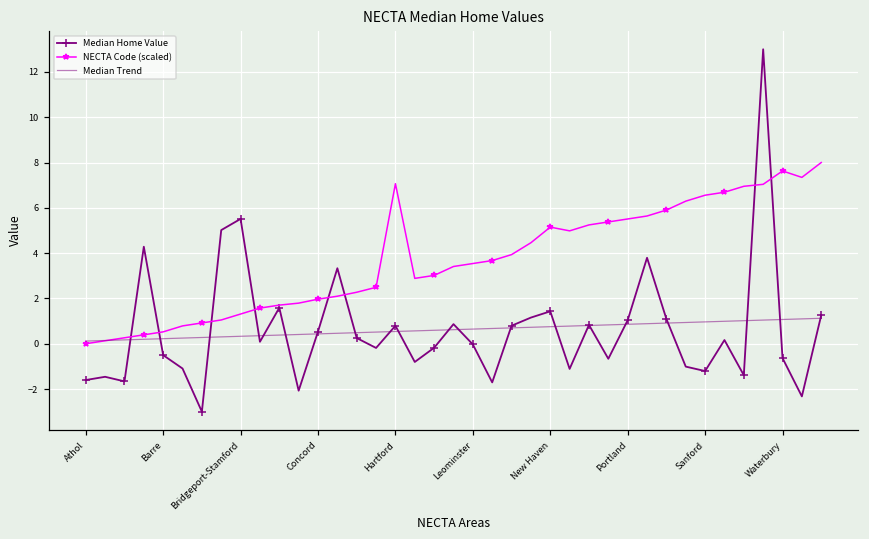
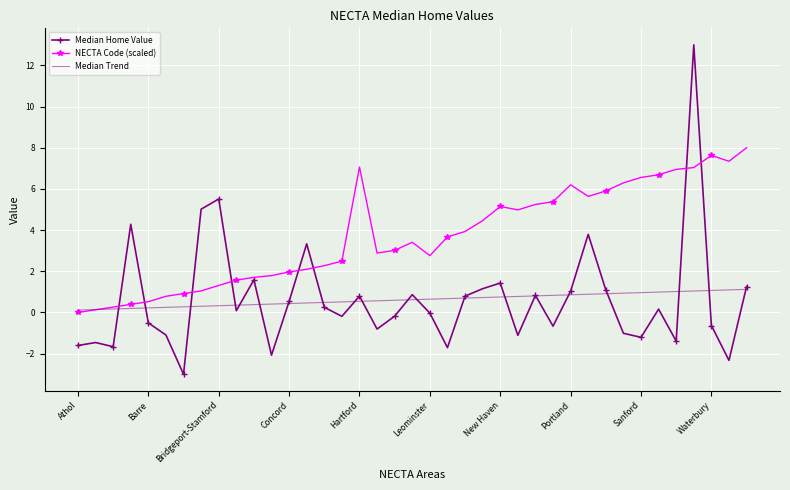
NECTA Code (scaled), Leominster: 3.5 -> 2.8
NECTA Code (scaled), Portland: 5.5 -> 6.2
